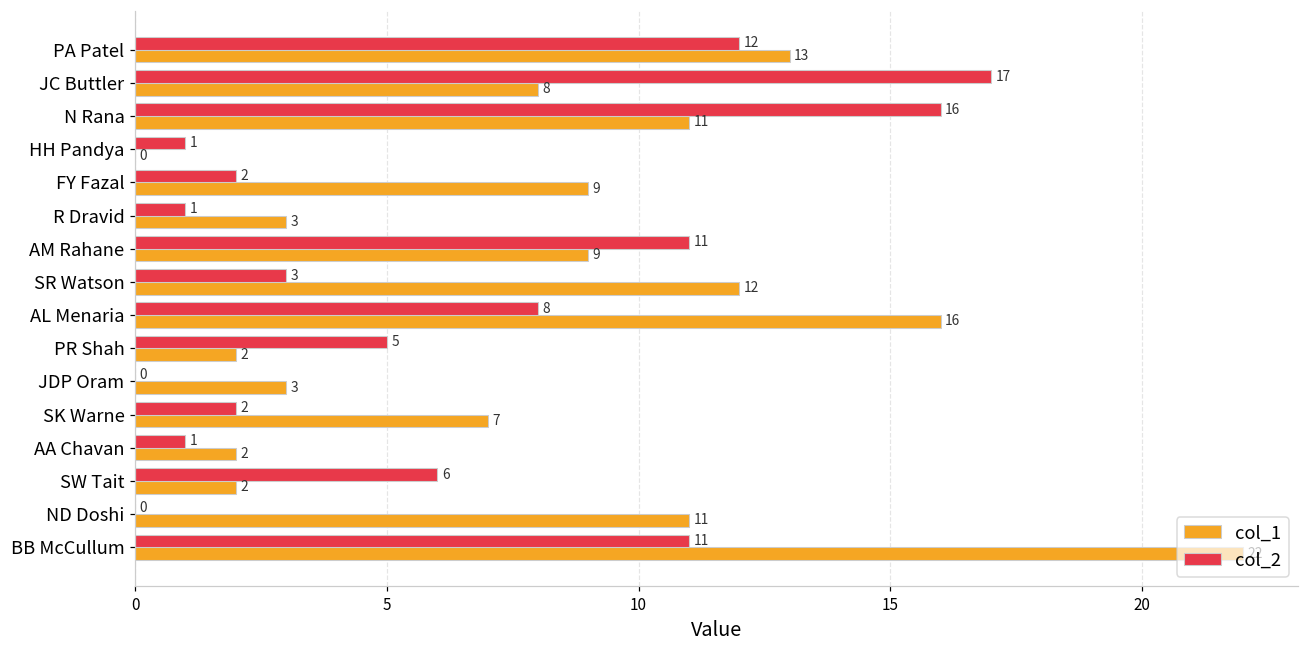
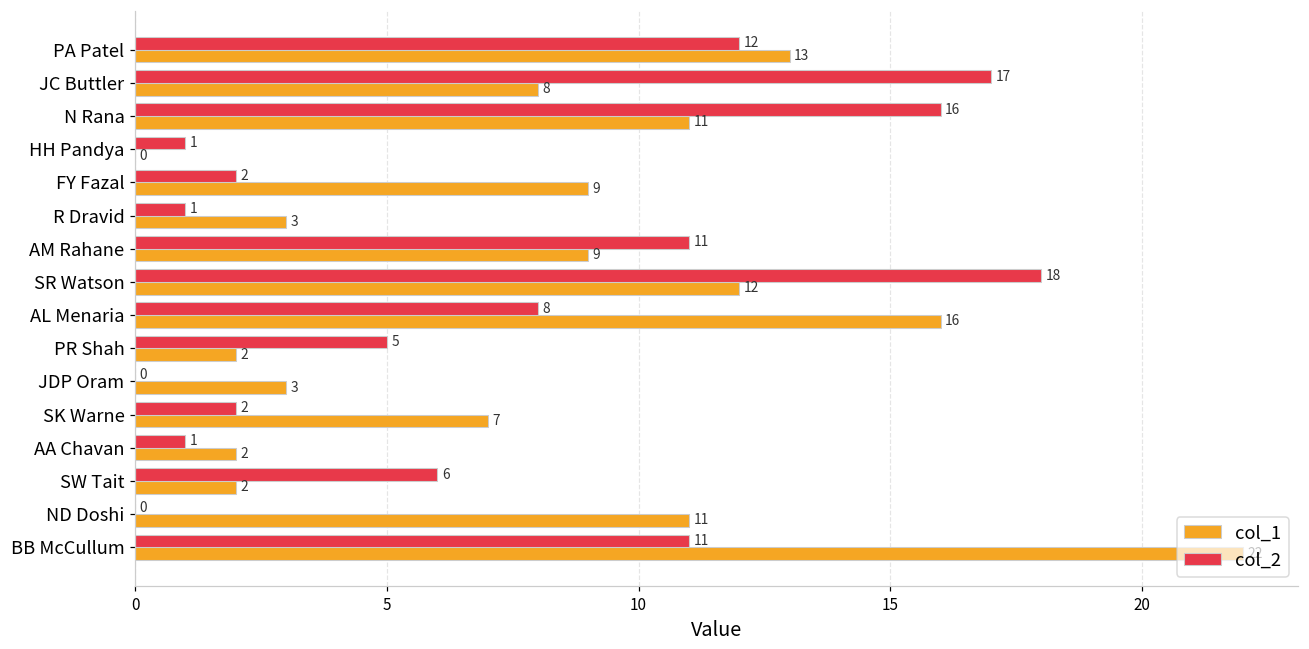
col_2, SR Watson: 3 -> 18
